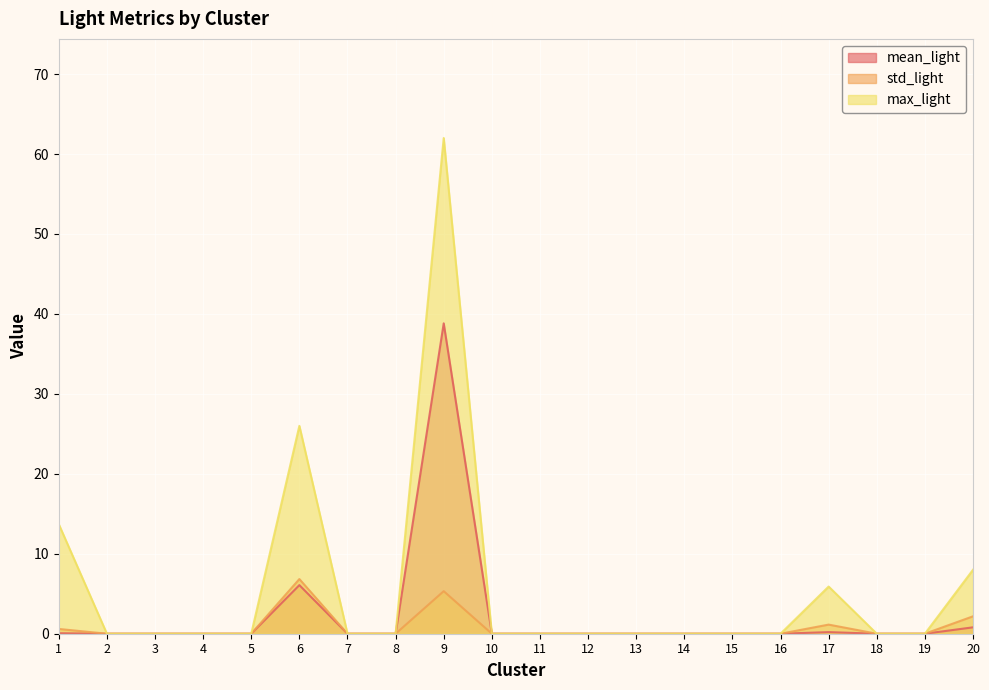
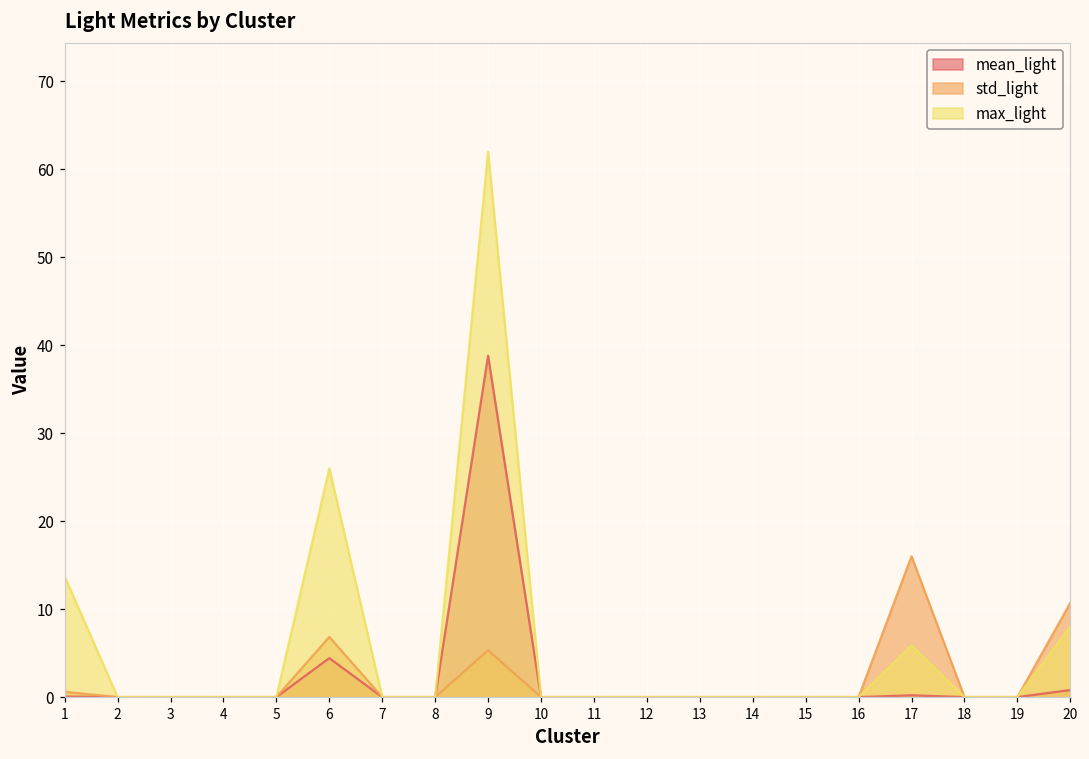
mean_light, 6: 6 -> 4
std_light, 17: 1 -> 16
std_light, 20: 2 -> 11
